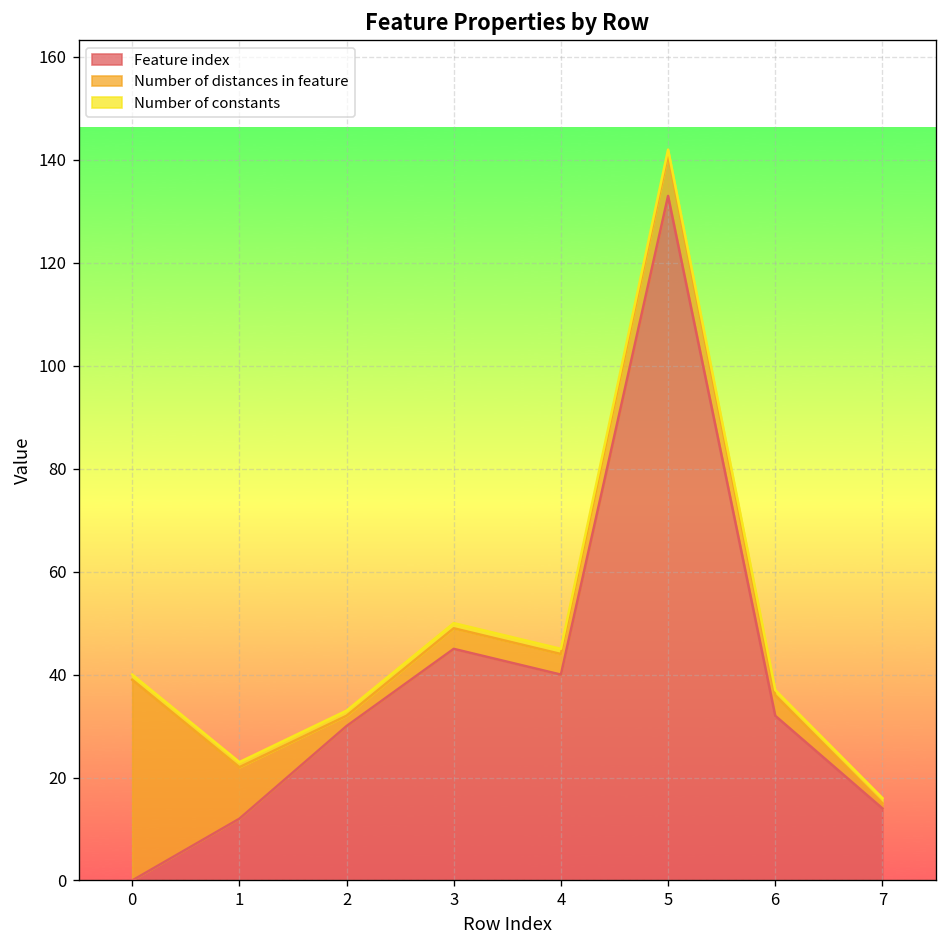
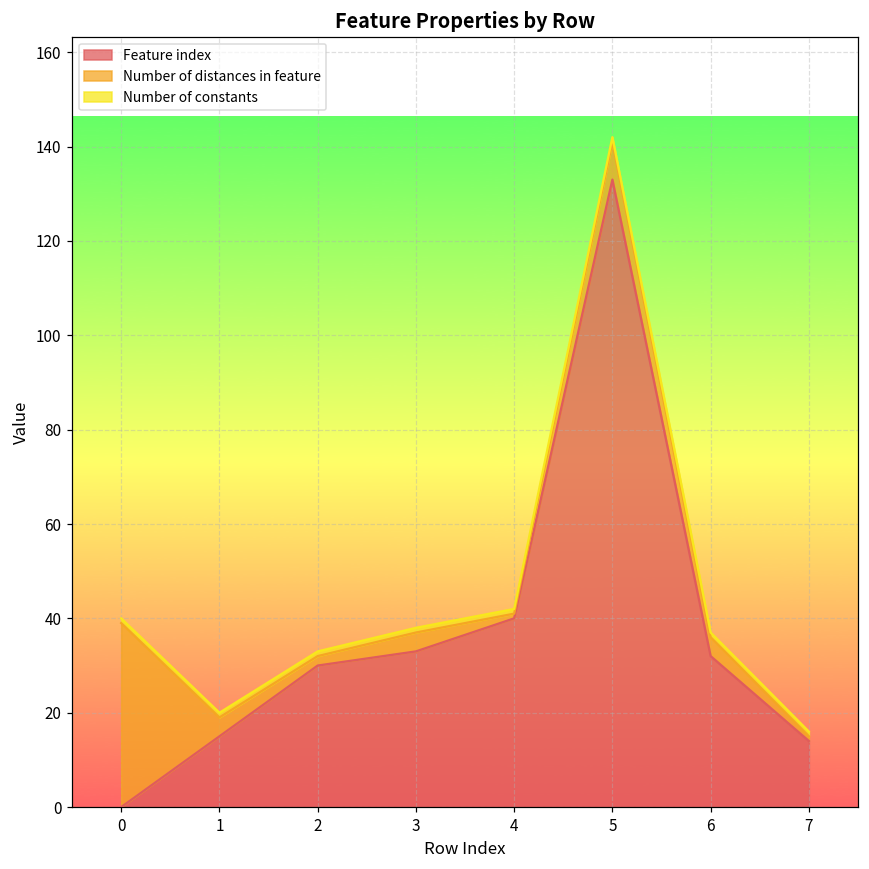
Feature index, 1: 12 -> 15
Number of distances in feature, 1: 10 -> 4
Feature index, 3: 45 -> 33
Number of distances in feature, 4: 4 -> 1
